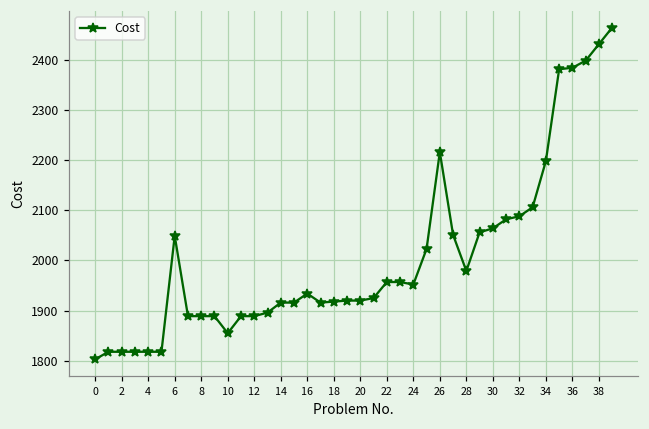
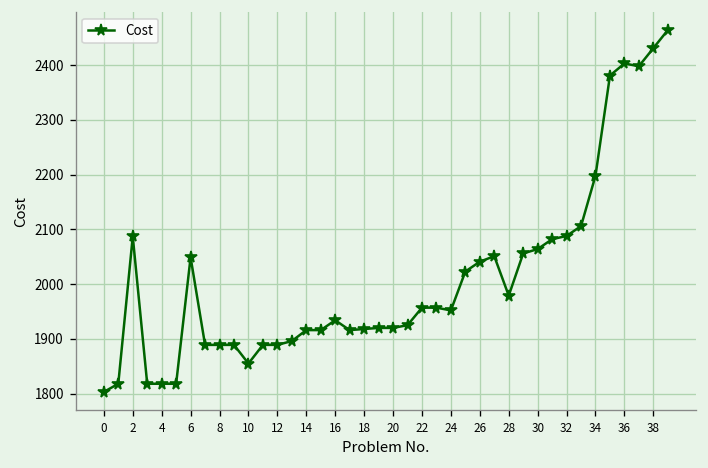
2: 1820 -> 2090
26: 2220 -> 2040
36: 2380 -> 2400
